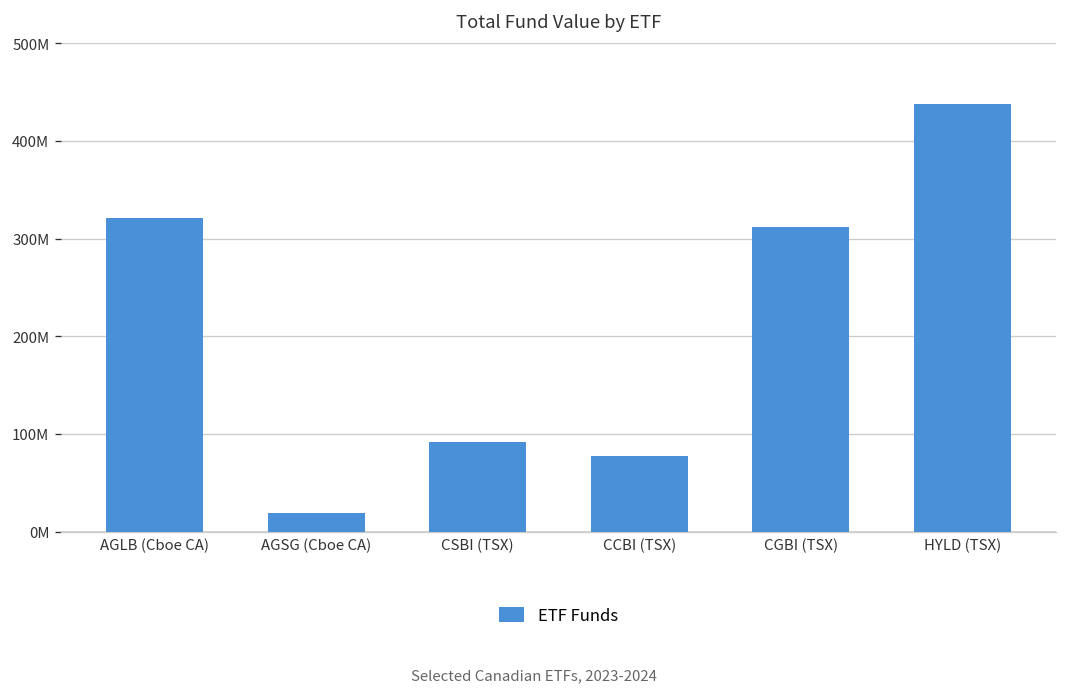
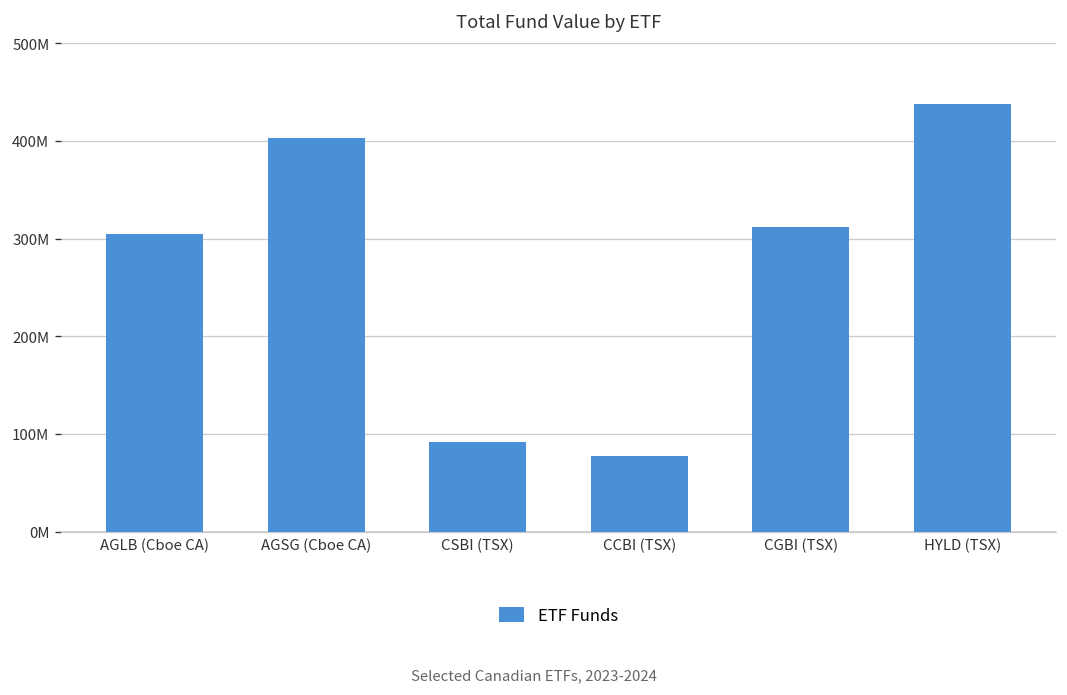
AGLB (Cboe CA): 320000000 -> 300000000
AGSG (Cboe CA): 20000000 -> 400000000
